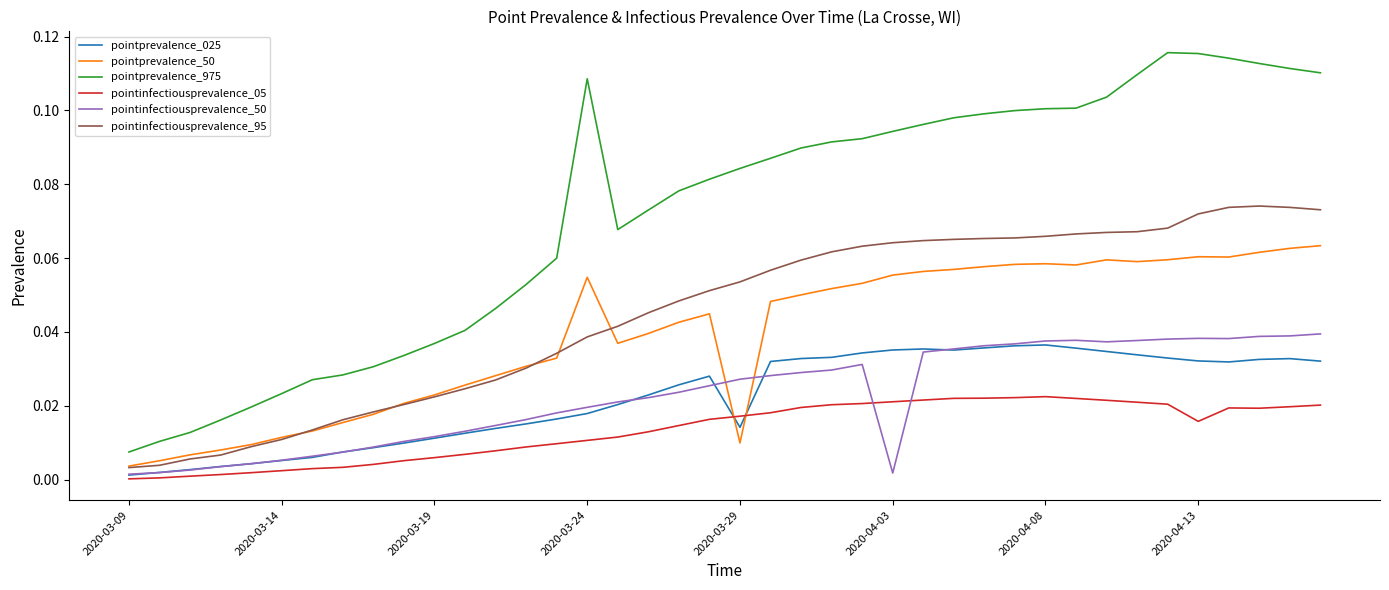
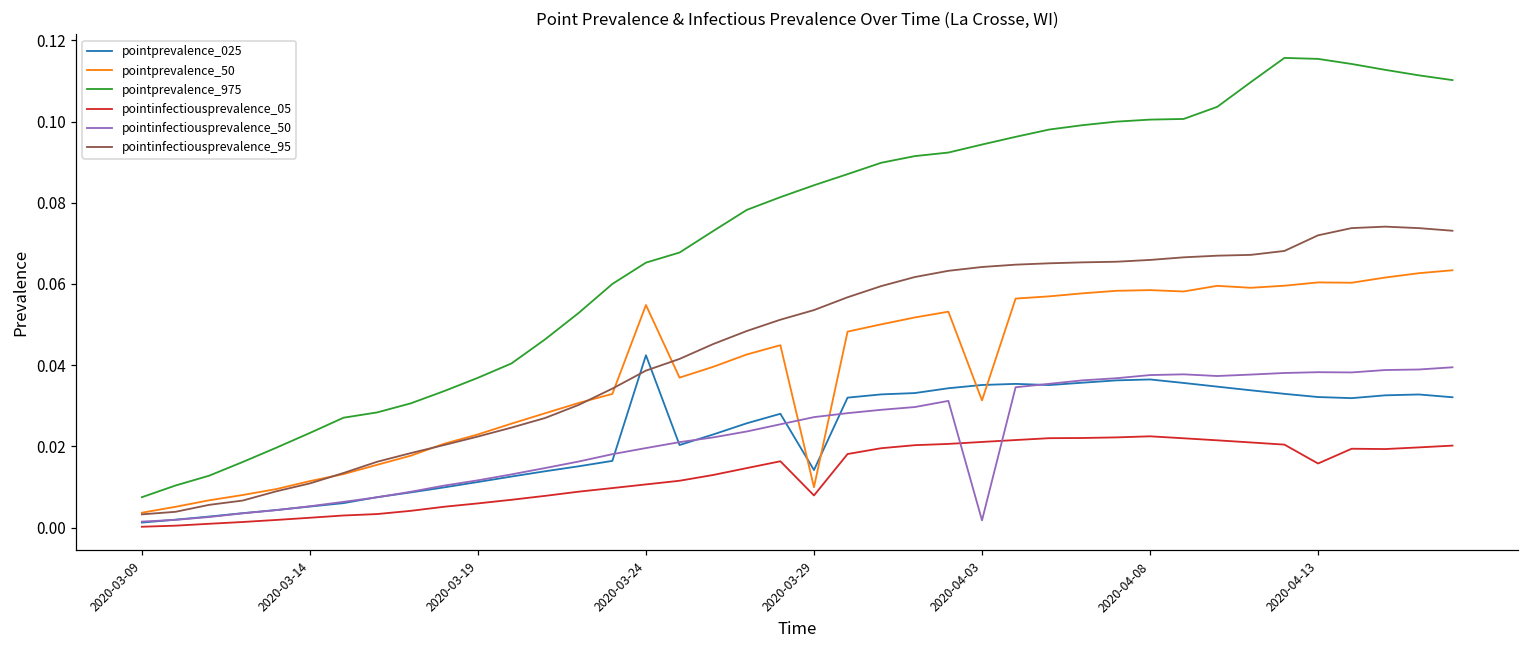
pointprevalence_025, 2020-03-24: 0.018 -> 0.042
pointprevalence_975, 2020-03-24: 0.109 -> 0.065
pointinfectiousprevalence_05, 2020-03-29: 0.017 -> 0.008
pointprevalence_50, 2020-04-03: 0.055 -> 0.031
